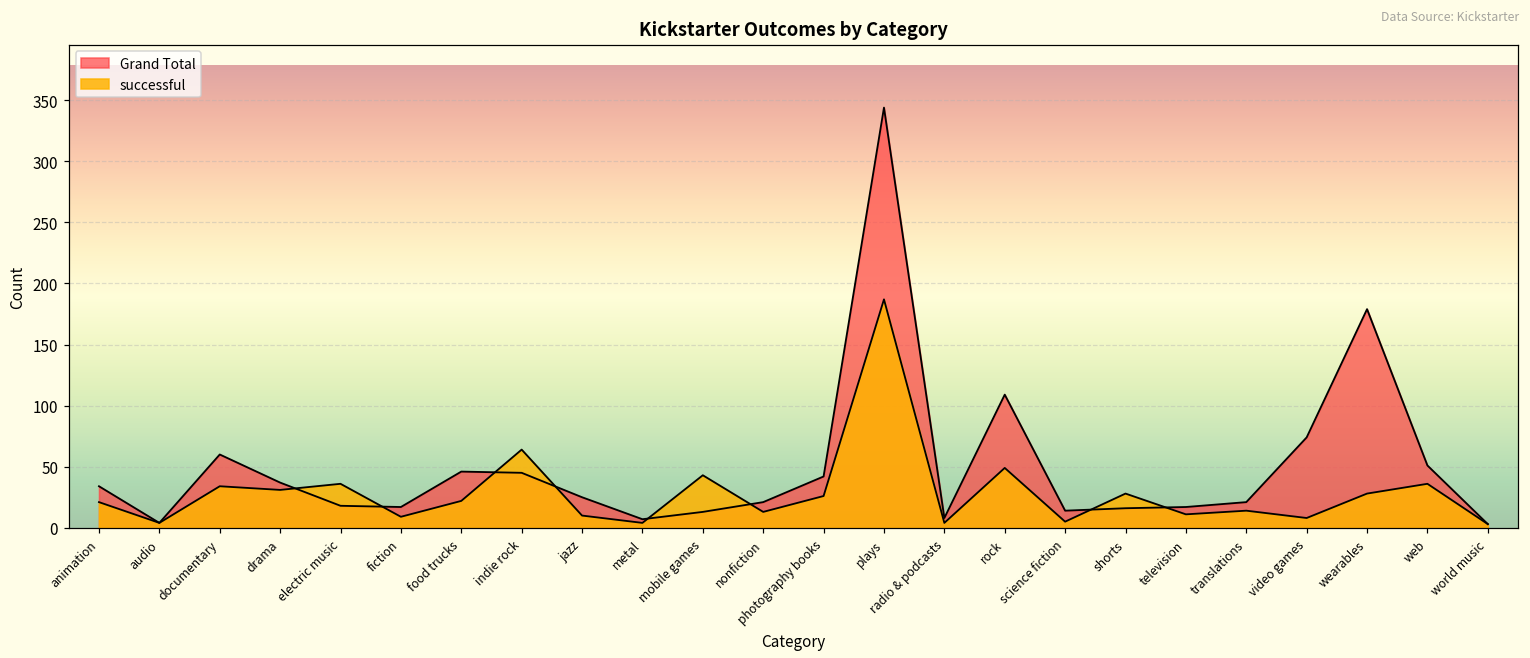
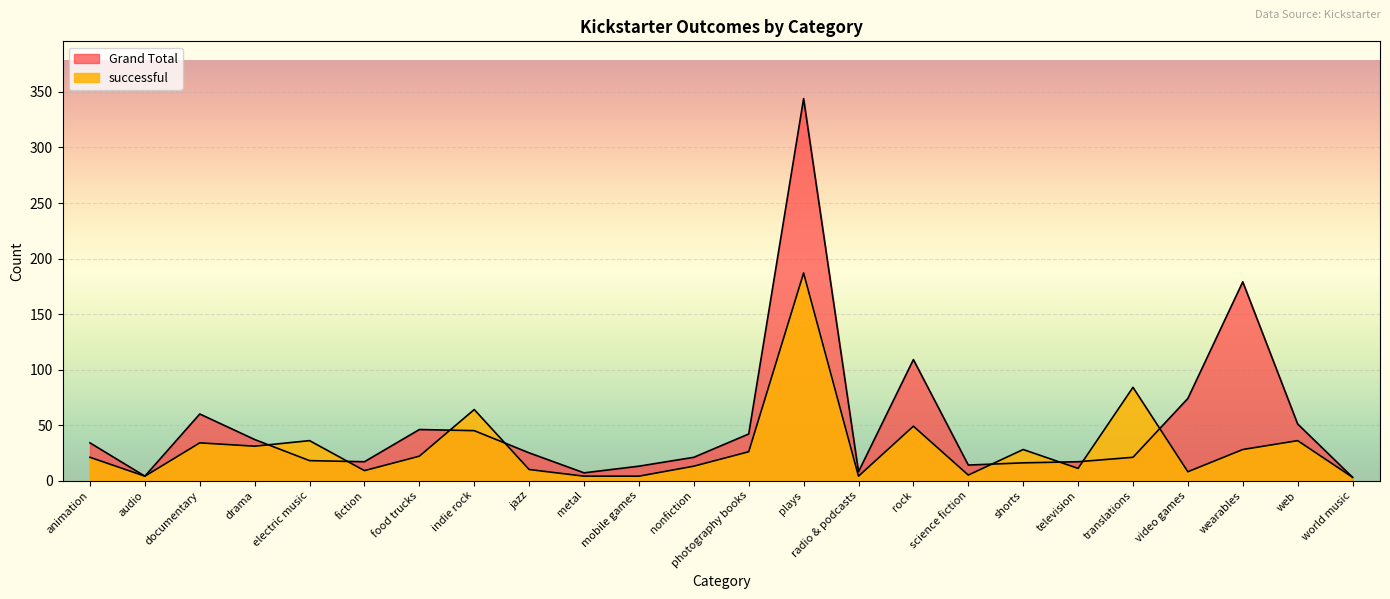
successful, mobile games: 43 -> 4
successful, translations: 14 -> 84
